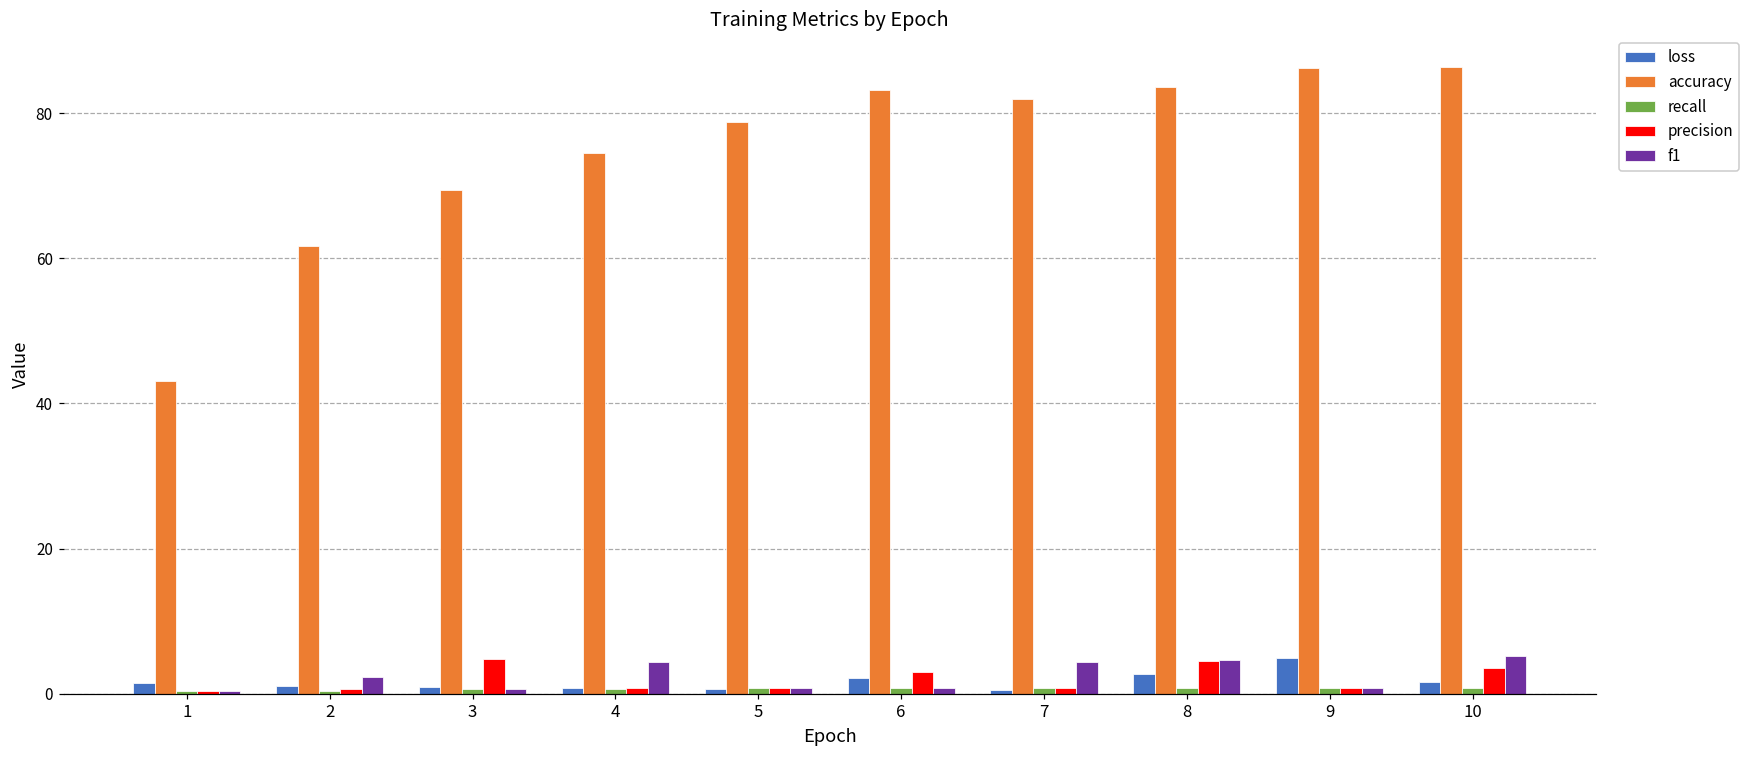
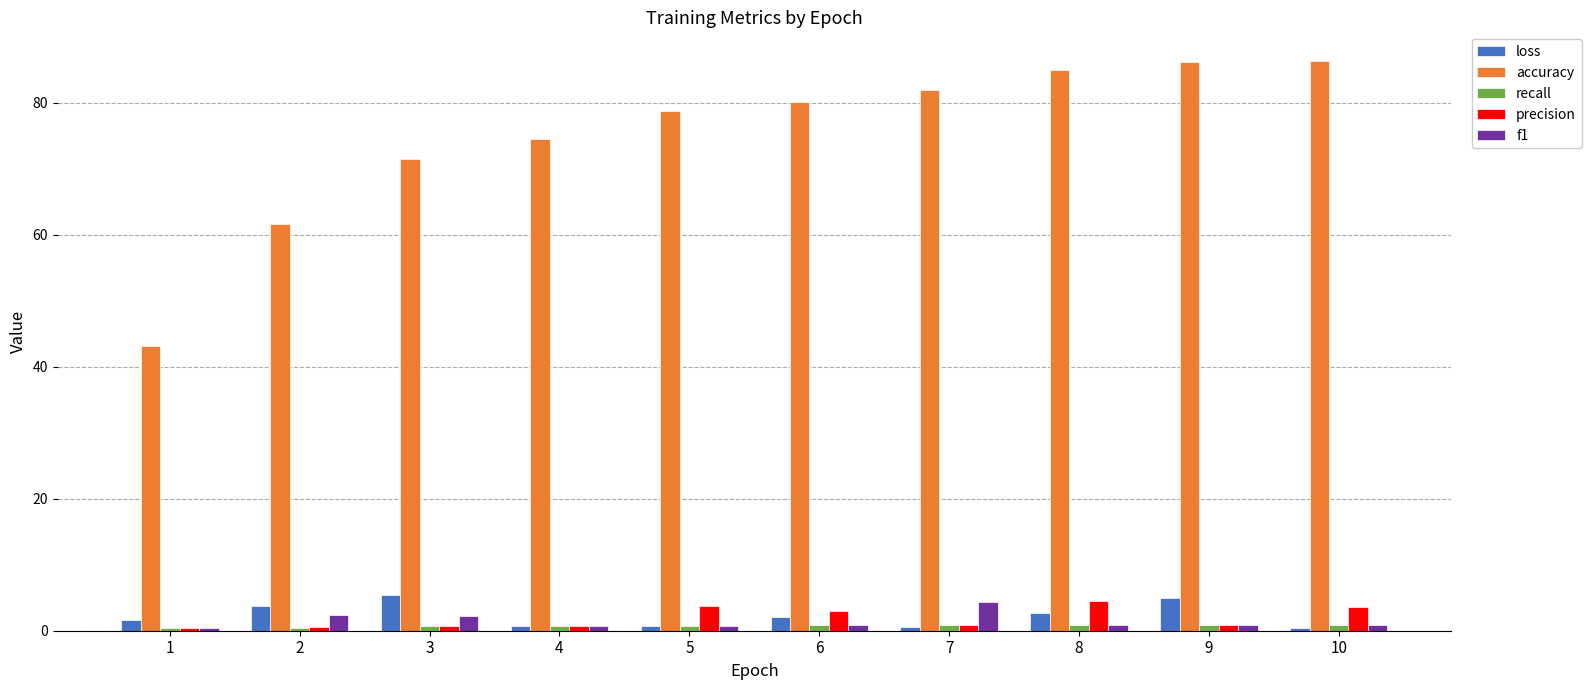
loss, 2: 1 -> 4
loss, 3: 1 -> 5
accuracy, 3: 69 -> 71
precision, 3: 5 -> 1
f1, 3: 1 -> 2
f1, 4: 4 -> 1
precision, 5: 1 -> 4
accuracy, 6: 83 -> 80
accuracy, 8: 84 -> 85
f1, 8: 5 -> 1
loss, 10: 2 -> 0
f1, 10: 5 -> 1
